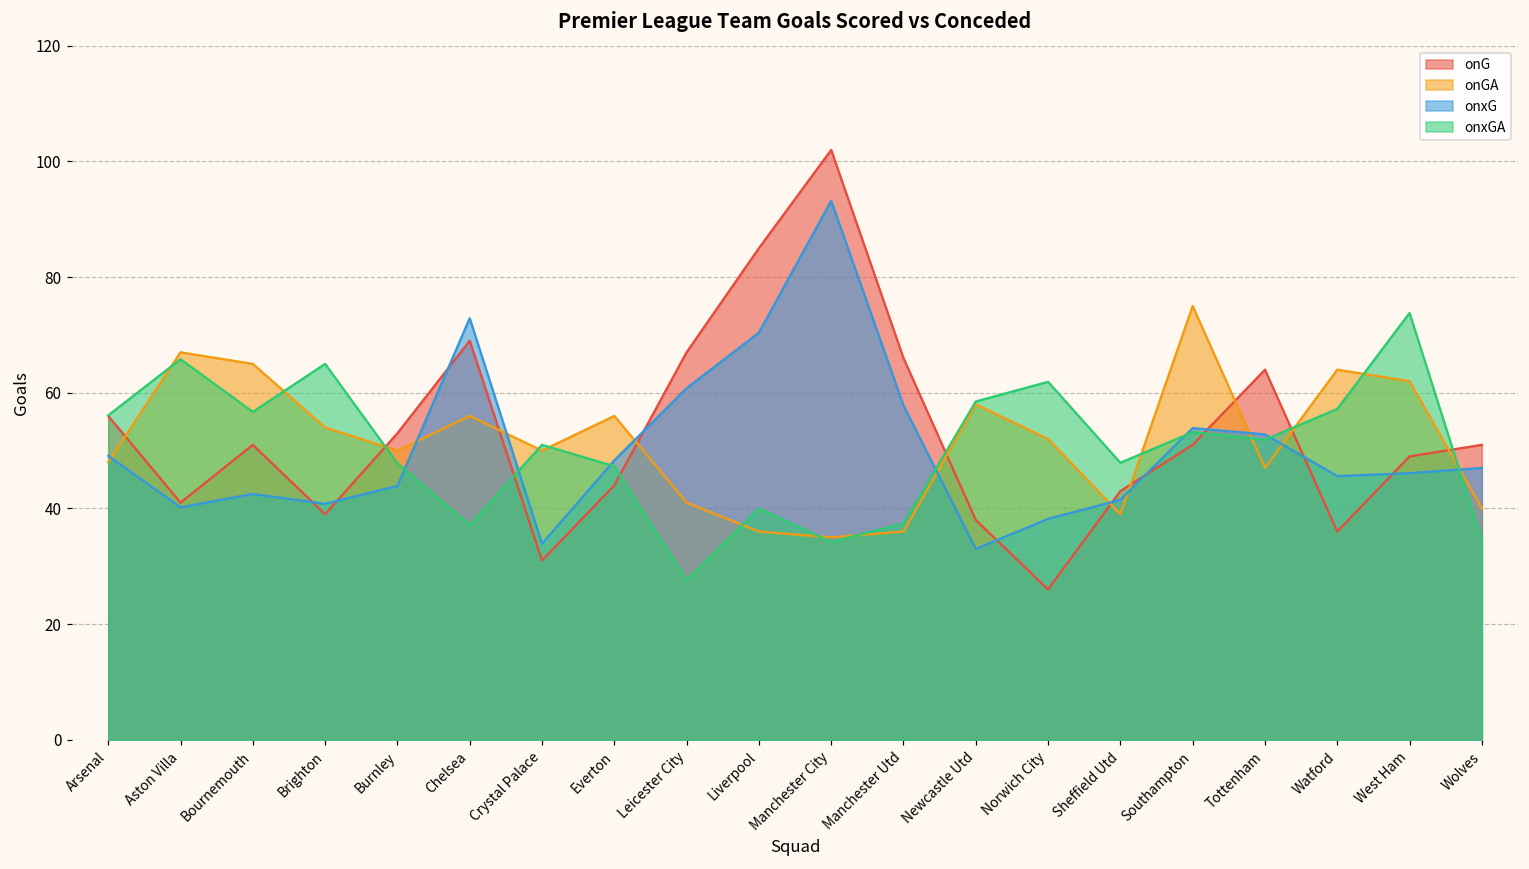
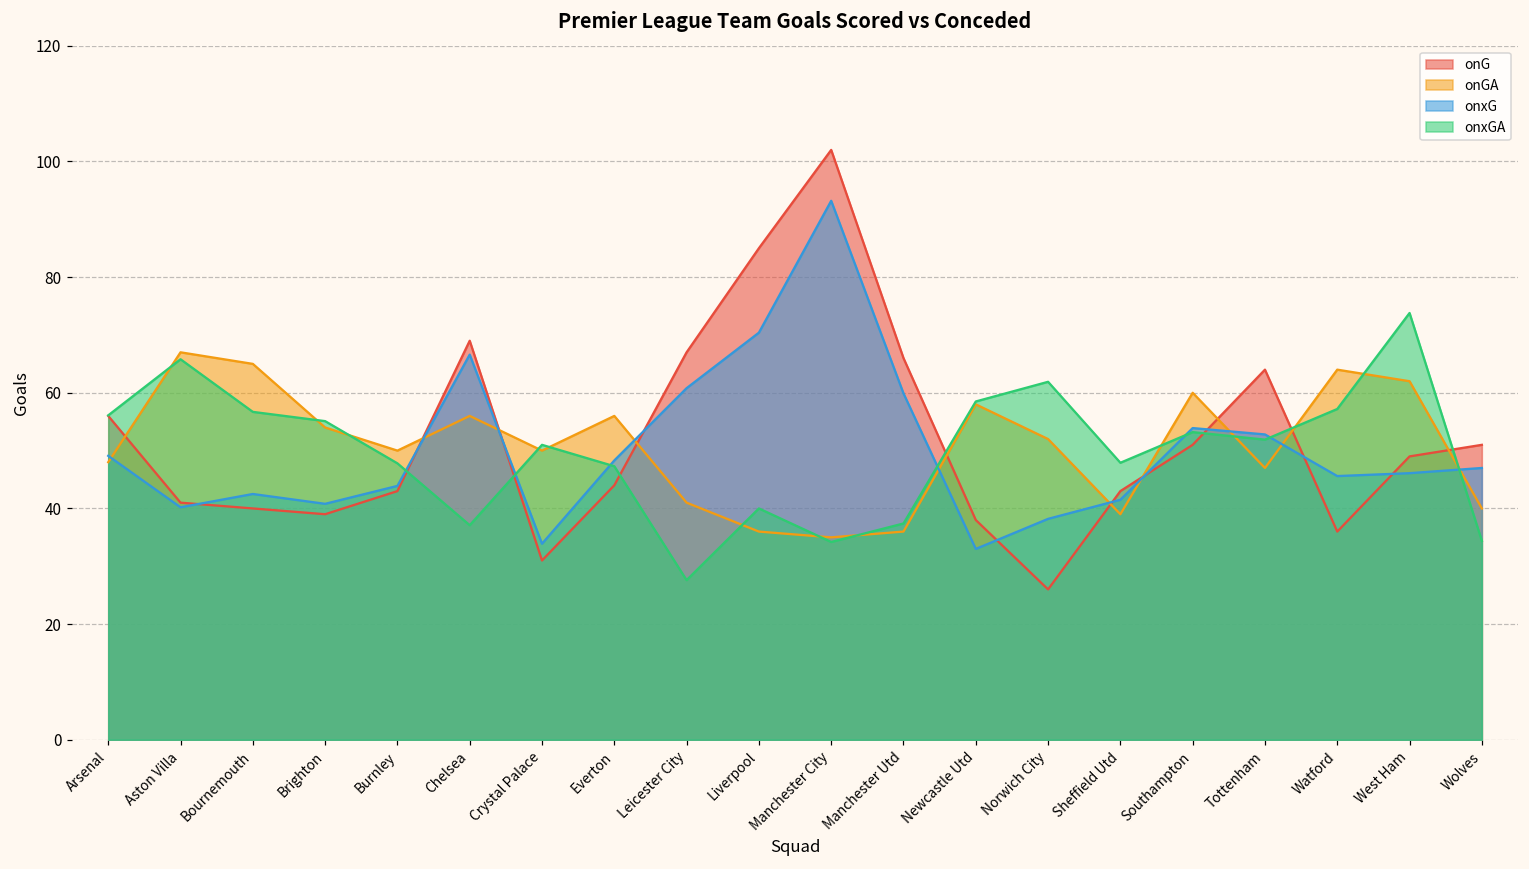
onG, Bournemouth: 51 -> 40
onxGA, Brighton: 65 -> 55
onG, Burnley: 53 -> 43
onxG, Chelsea: 73 -> 67
onxG, Manchester Utd: 58 -> 60
onGA, Southampton: 75 -> 60
